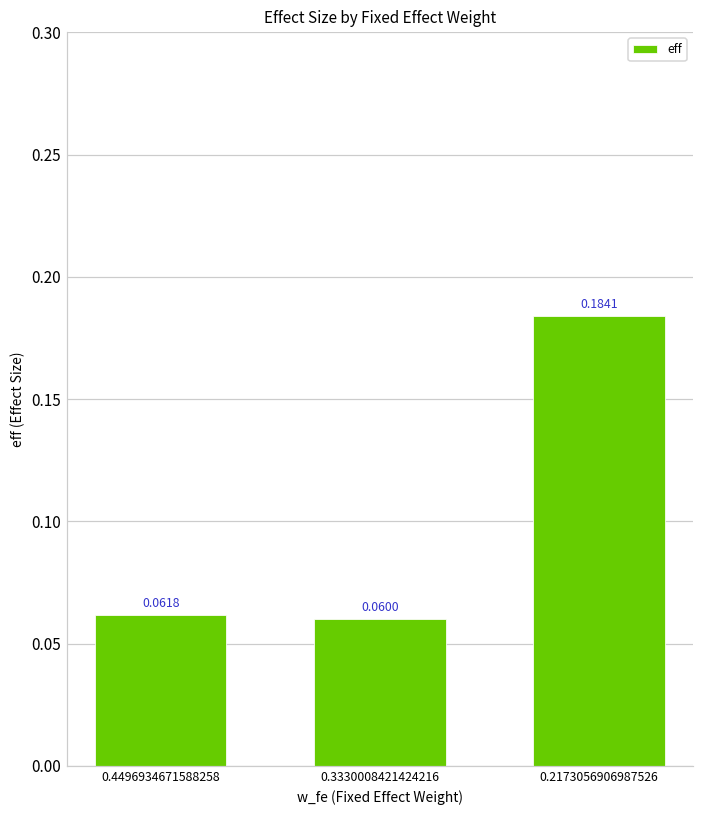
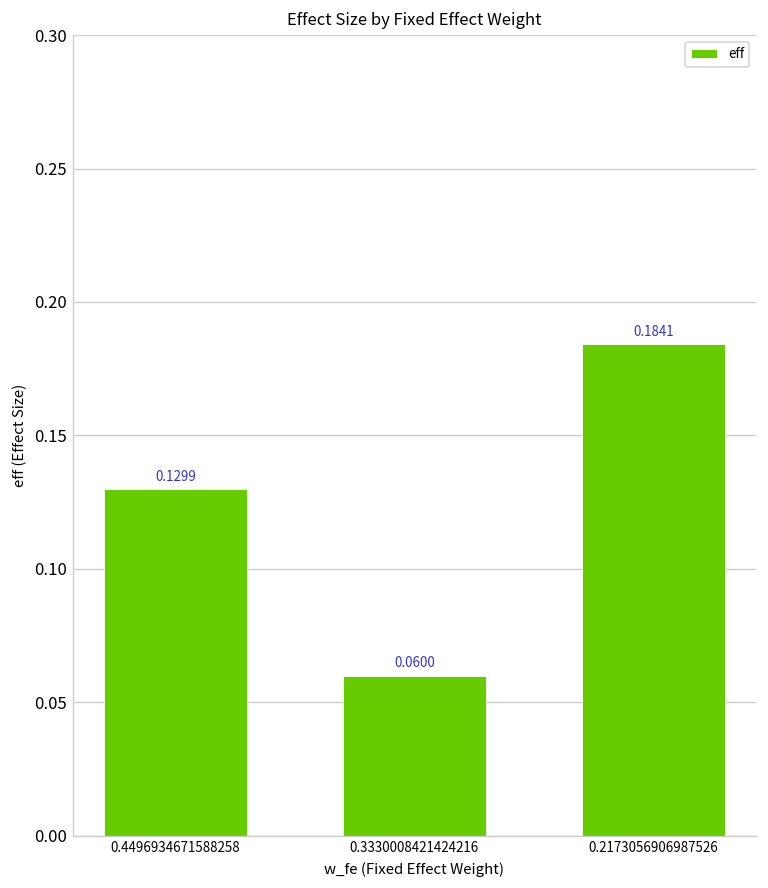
0.4496934671588258: 0.0618 -> 0.1299
